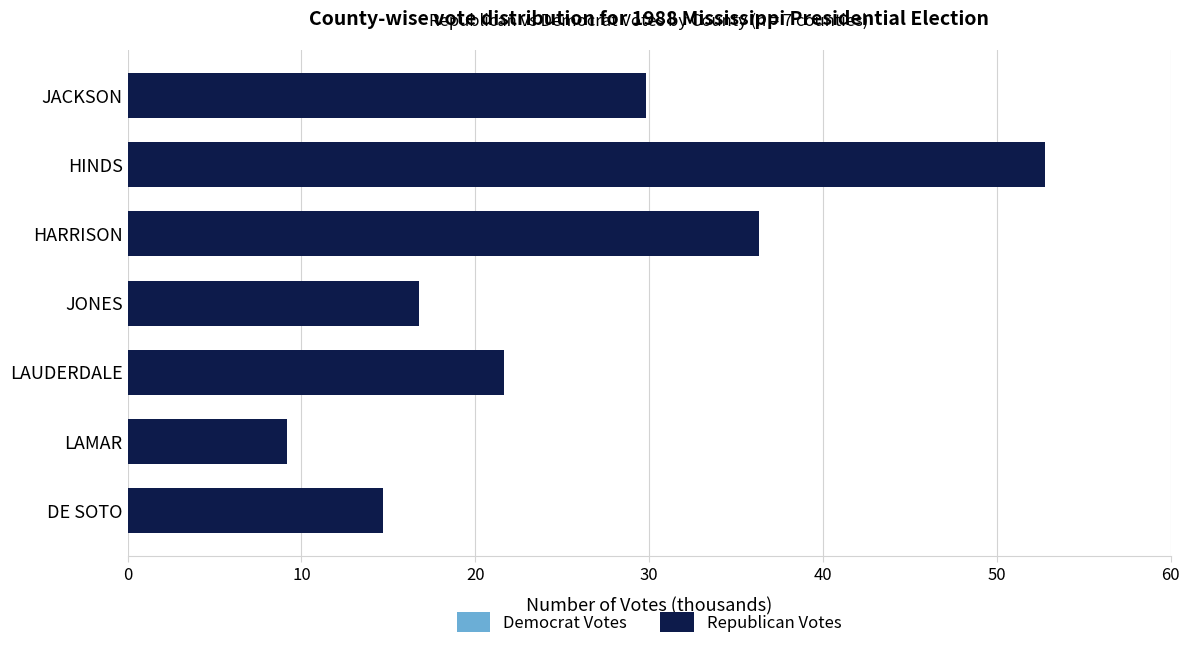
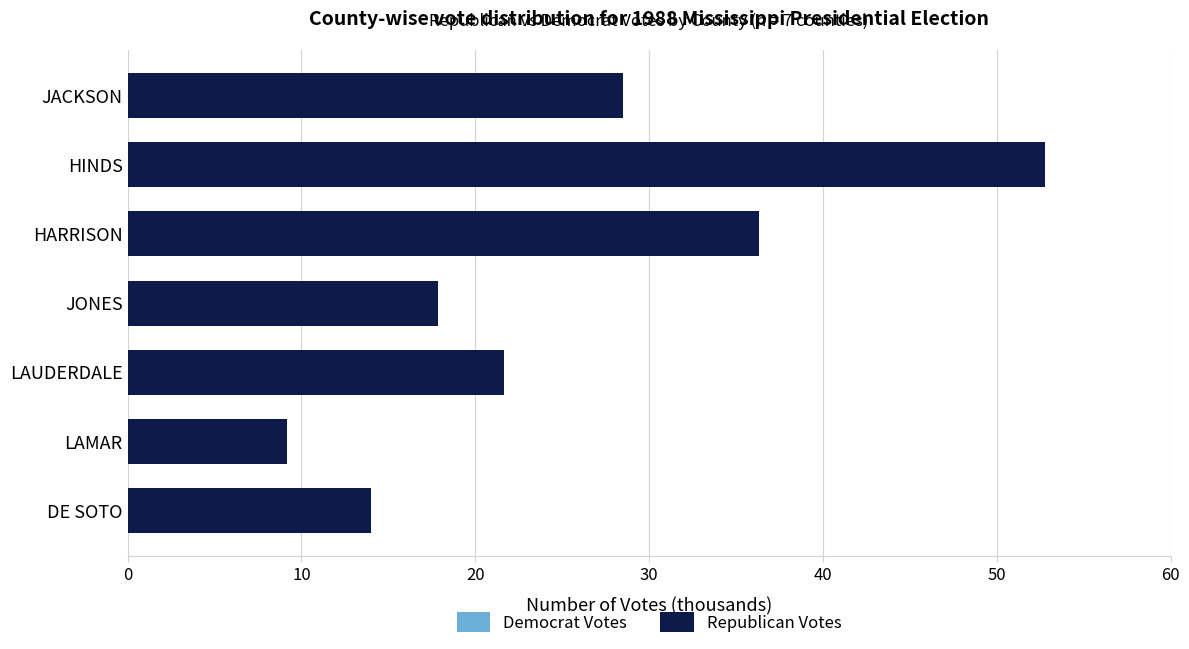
Republican Votes, JACKSON: 29.8 -> 28.5
Republican Votes, JONES: 16.8 -> 17.9
Republican Votes, DE SOTO: 14.7 -> 14.0
